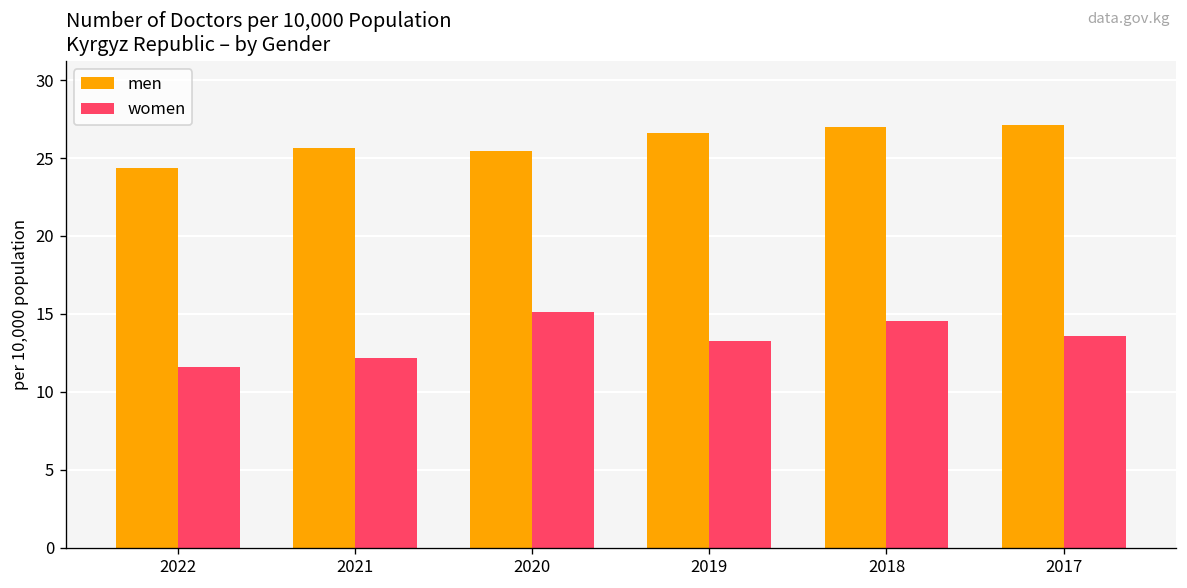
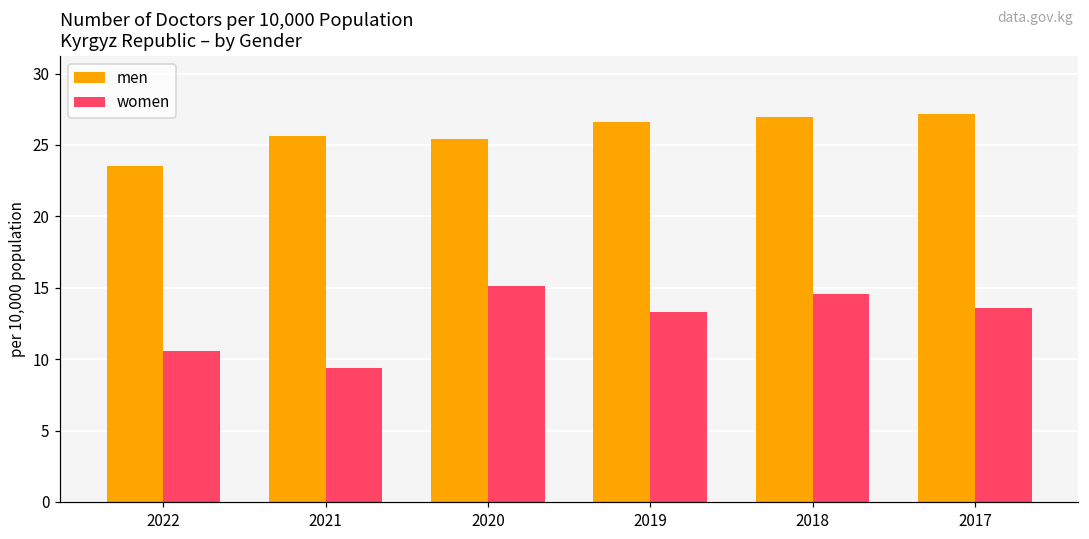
men, 2022: 24.4 -> 23.5
women, 2022: 11.6 -> 10.6
women, 2021: 12.1 -> 9.4
